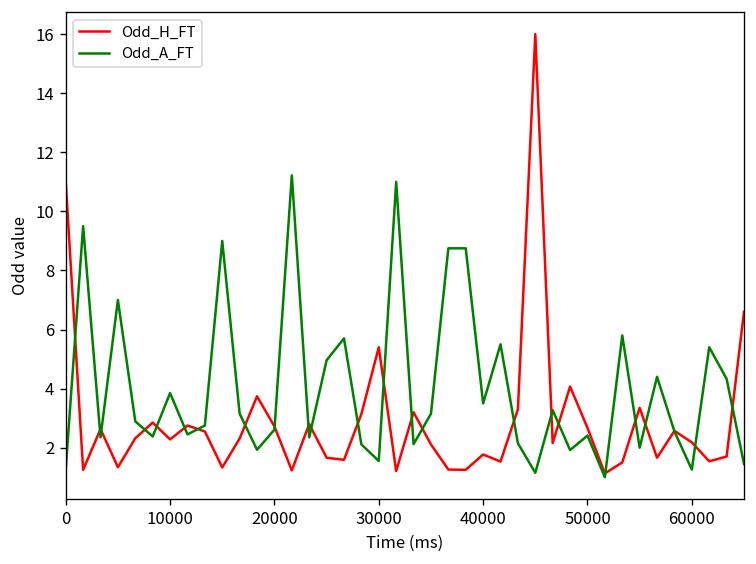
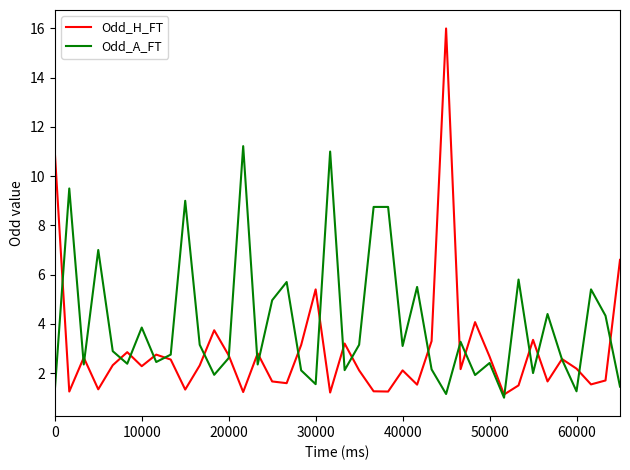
Odd_H_FT, 40000: 1.8 -> 2.1
Odd_A_FT, 40000: 3.5 -> 3.1
